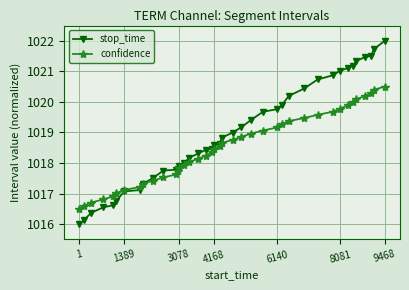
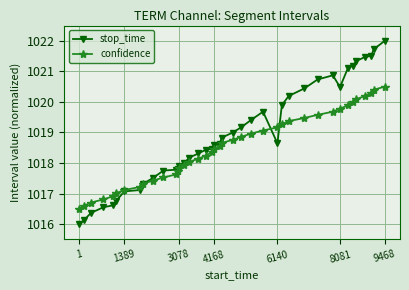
stop_time, 6140: 1019.8 -> 1018.6
stop_time, 8081: 1021.0 -> 1020.5
